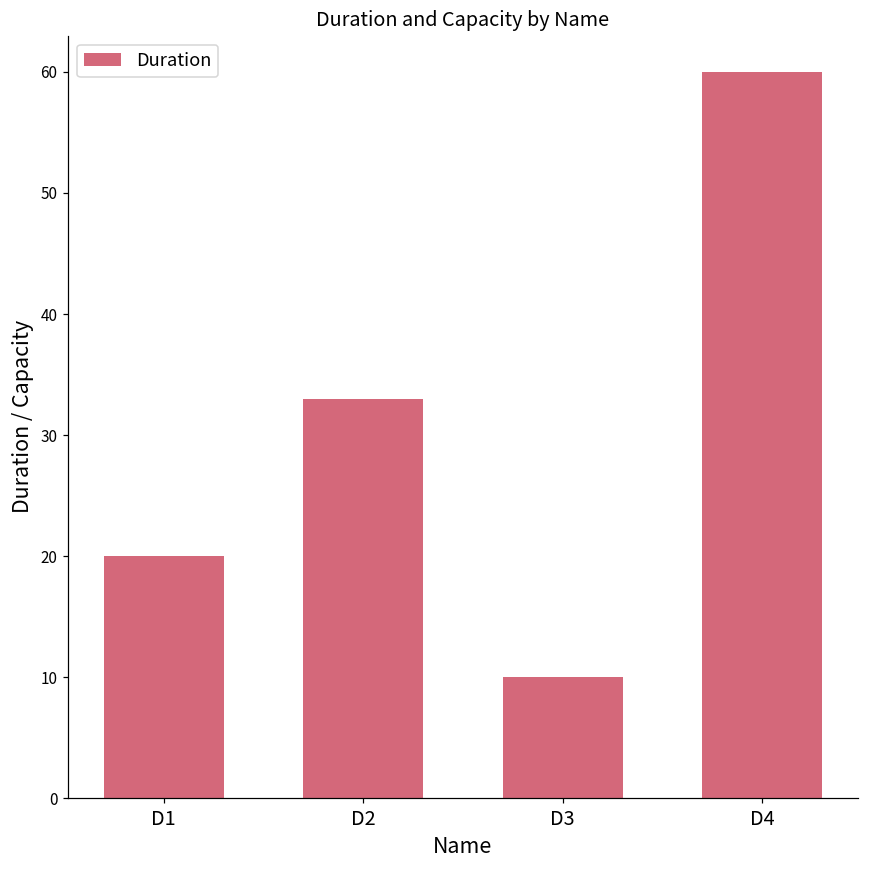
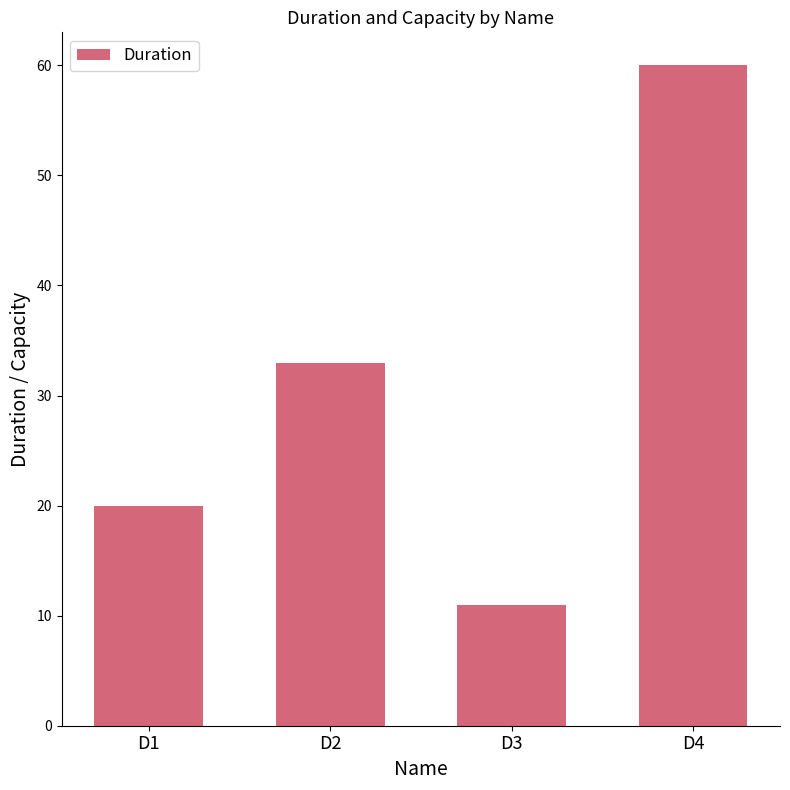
D3: 10 -> 11
